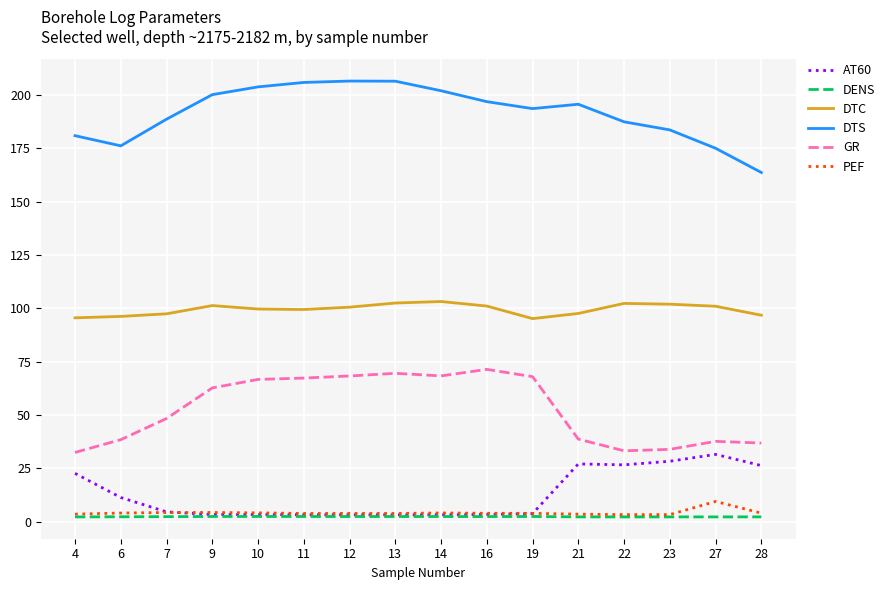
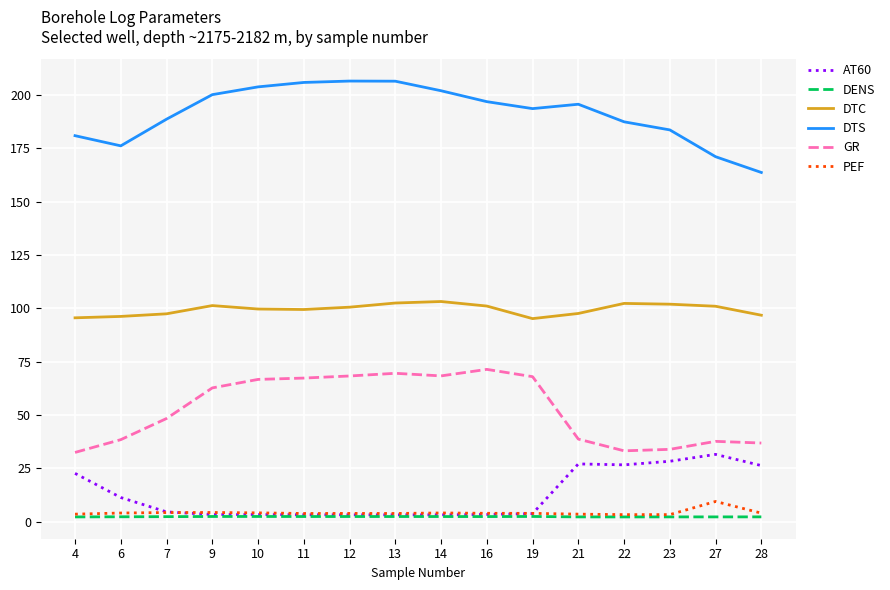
DTS, 27: 175 -> 171
